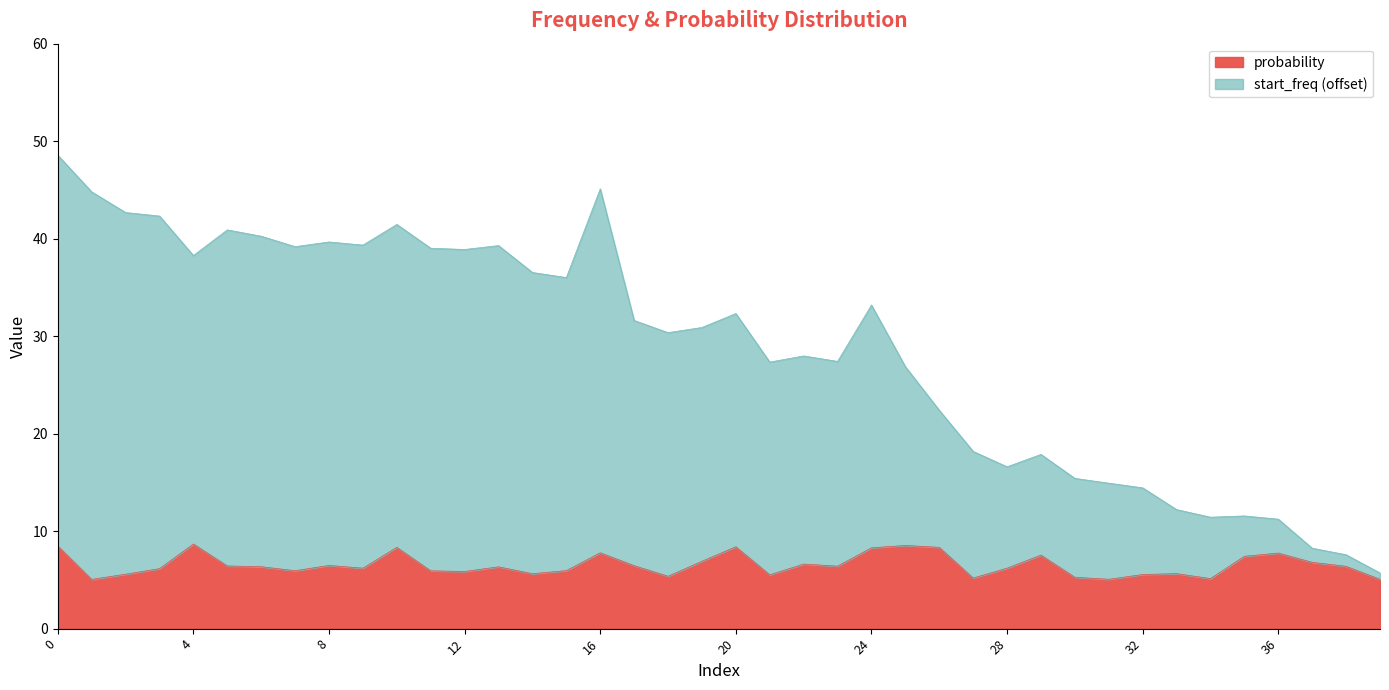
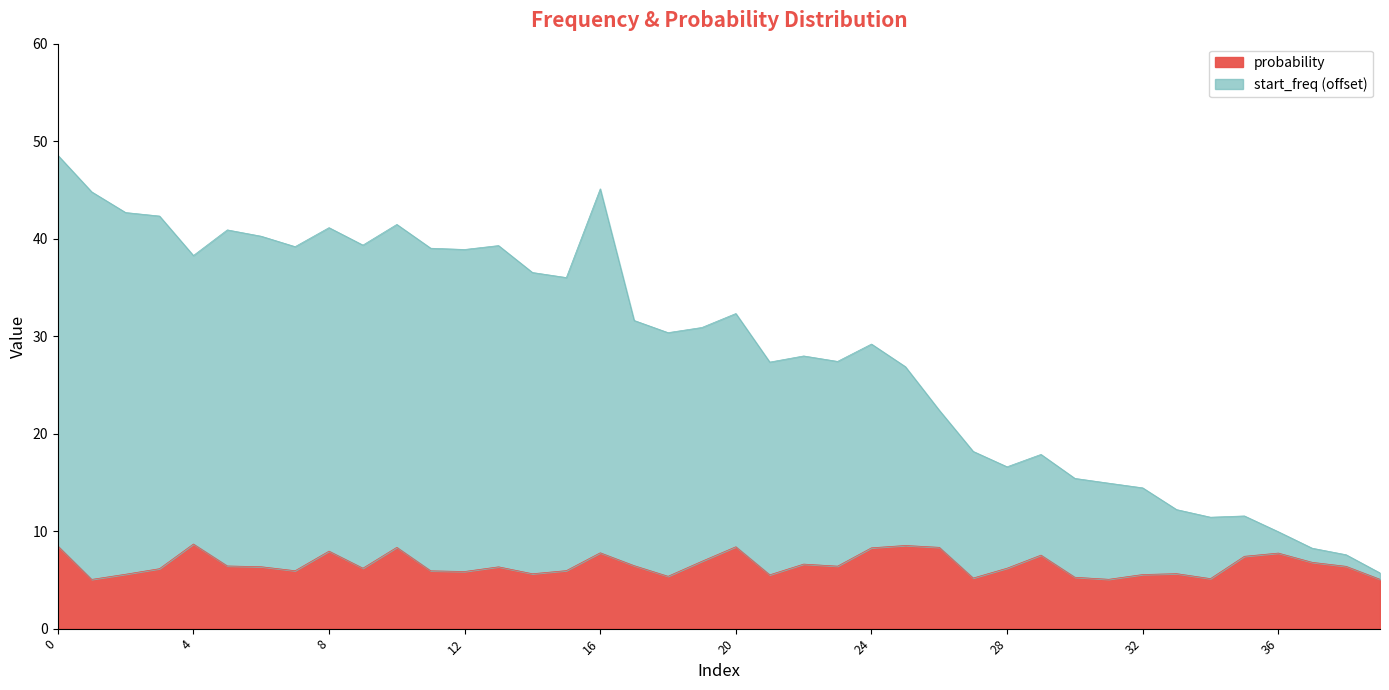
probability, 8: 6 -> 8
start_freq (offset), 24: 25 -> 21
start_freq (offset), 36: 3 -> 2
